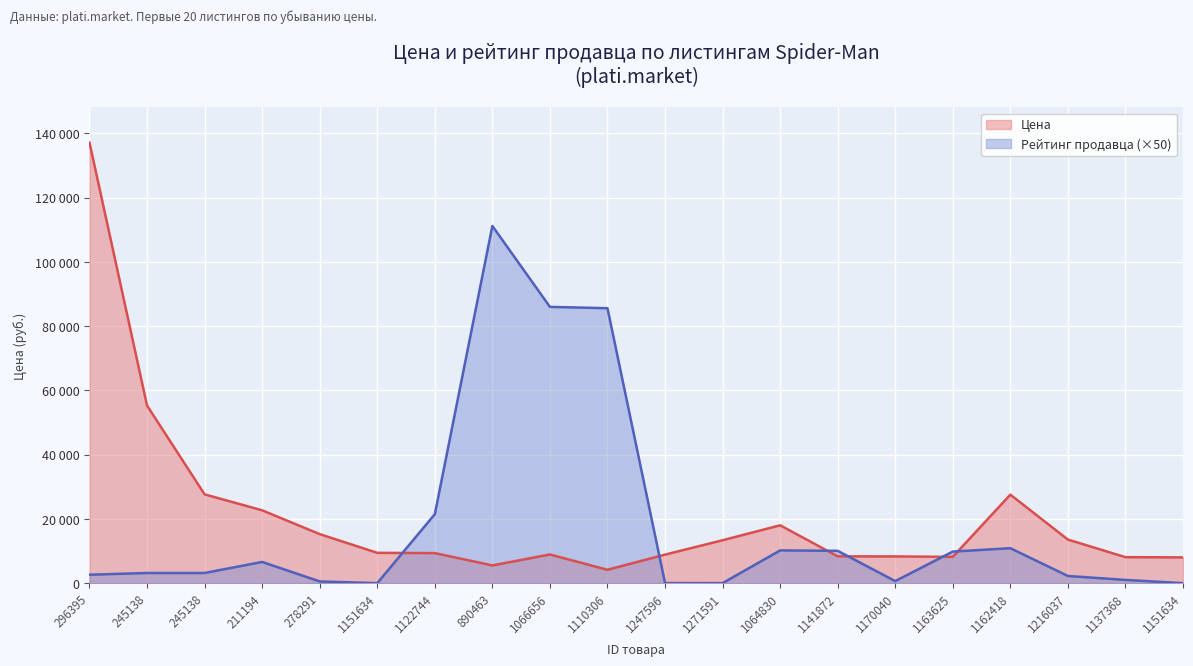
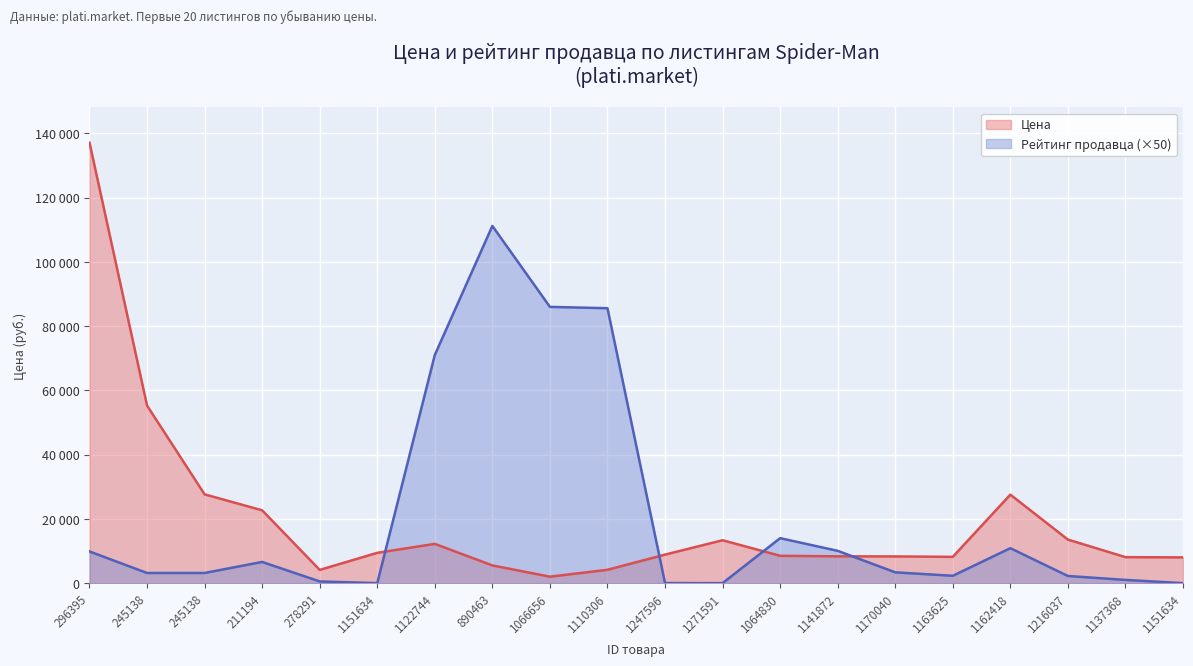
Рейтинг продавца (×50), 296395: 3000 -> 10000
Цена, 278291: 15000 -> 4000
Цена, 1122744: 9000 -> 12000
Рейтинг продавца (×50), 1122744: 21000 -> 71000
Цена, 1066656: 9000 -> 2000
Цена, 1064830: 18000 -> 9000
Рейтинг продавца (×50), 1064830: 10000 -> 14000
Рейтинг продавца (×50), 1170040: 1000 -> 3000
Рейтинг продавца (×50), 1163625: 10000 -> 2000
